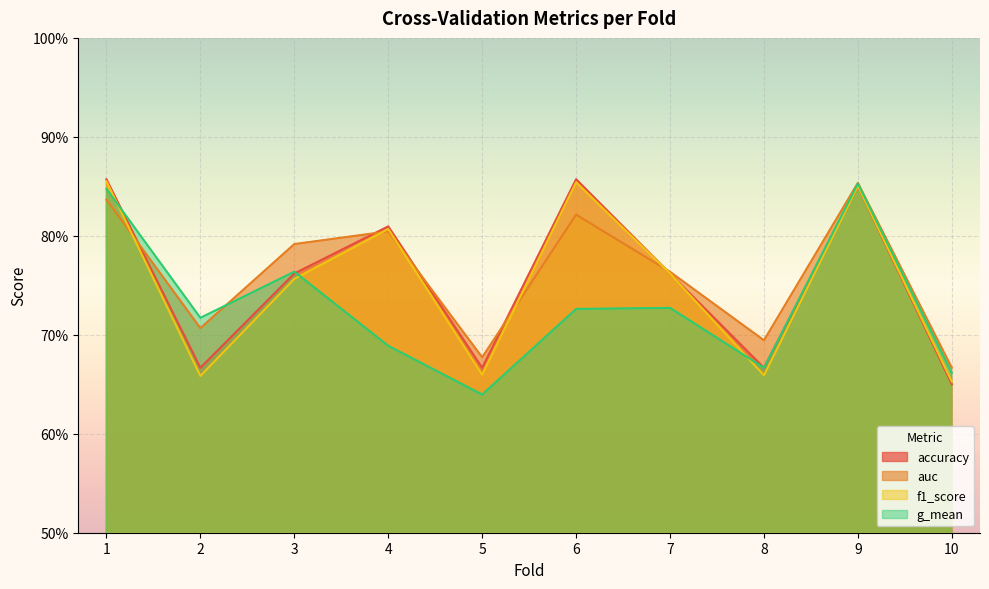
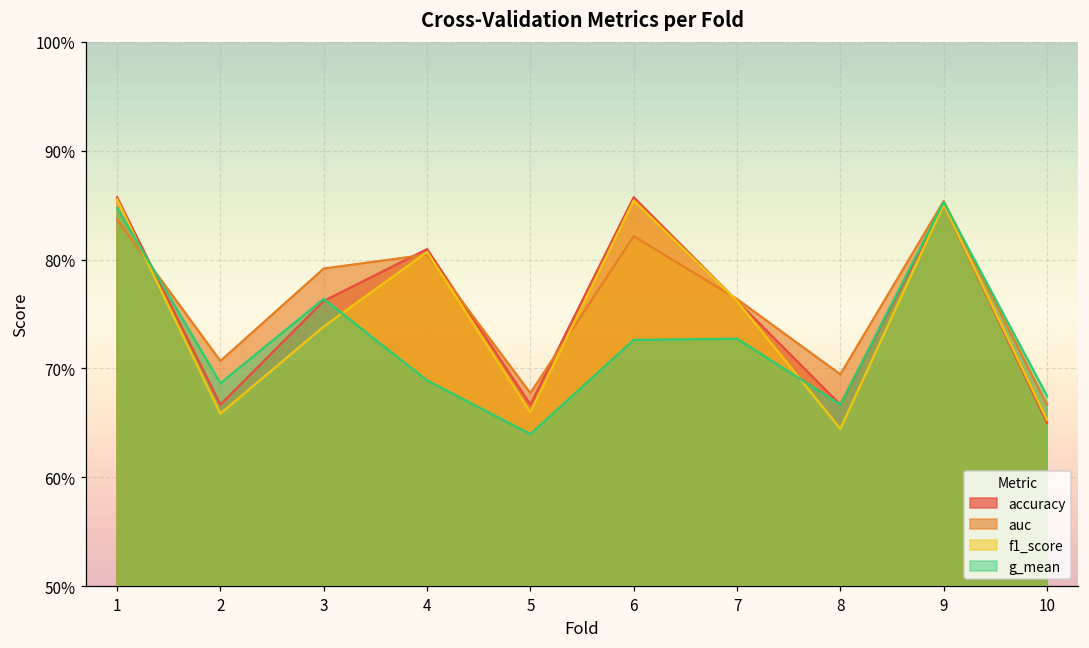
g_mean, 2: 72% -> 69%
f1_score, 3: 76% -> 74%
f1_score, 8: 66% -> 64%
g_mean, 10: 66% -> 67%
